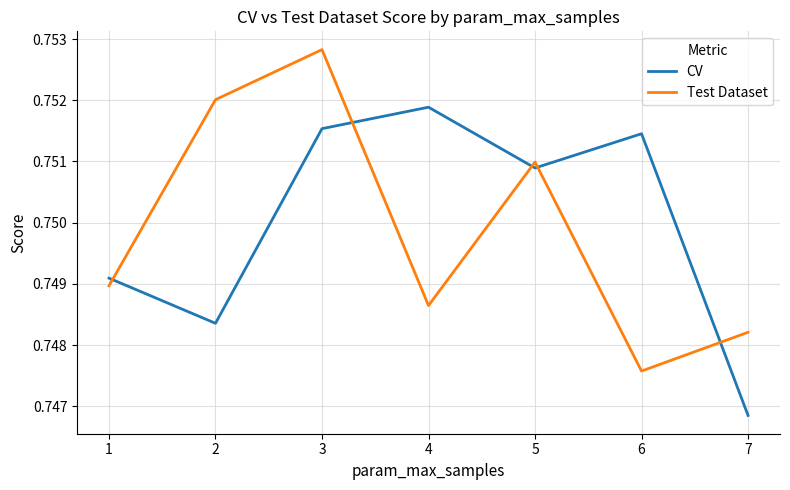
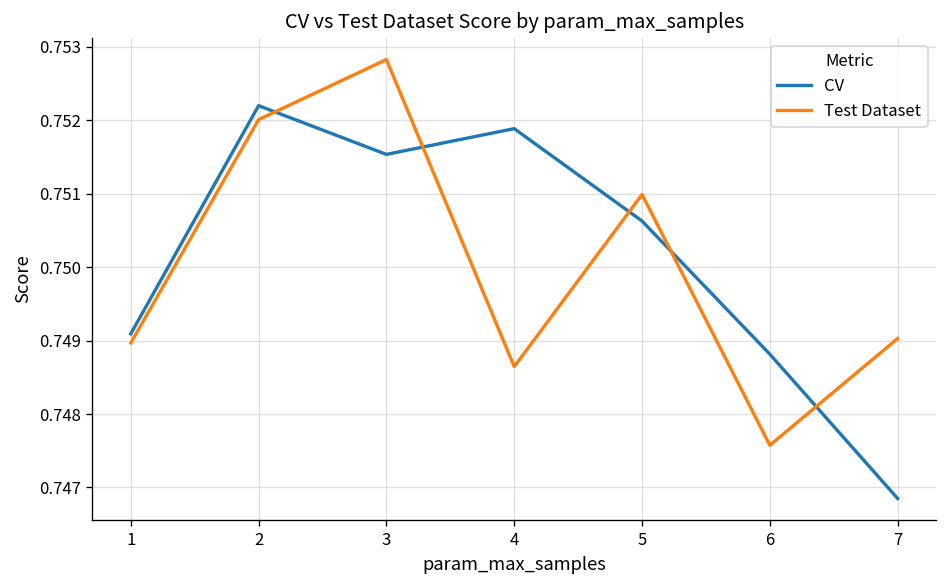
CV, 2: 0.7484 -> 0.7522
CV, 5: 0.7509 -> 0.7506
CV, 6: 0.7515 -> 0.7488
Test Dataset, 7: 0.7482 -> 0.7490
